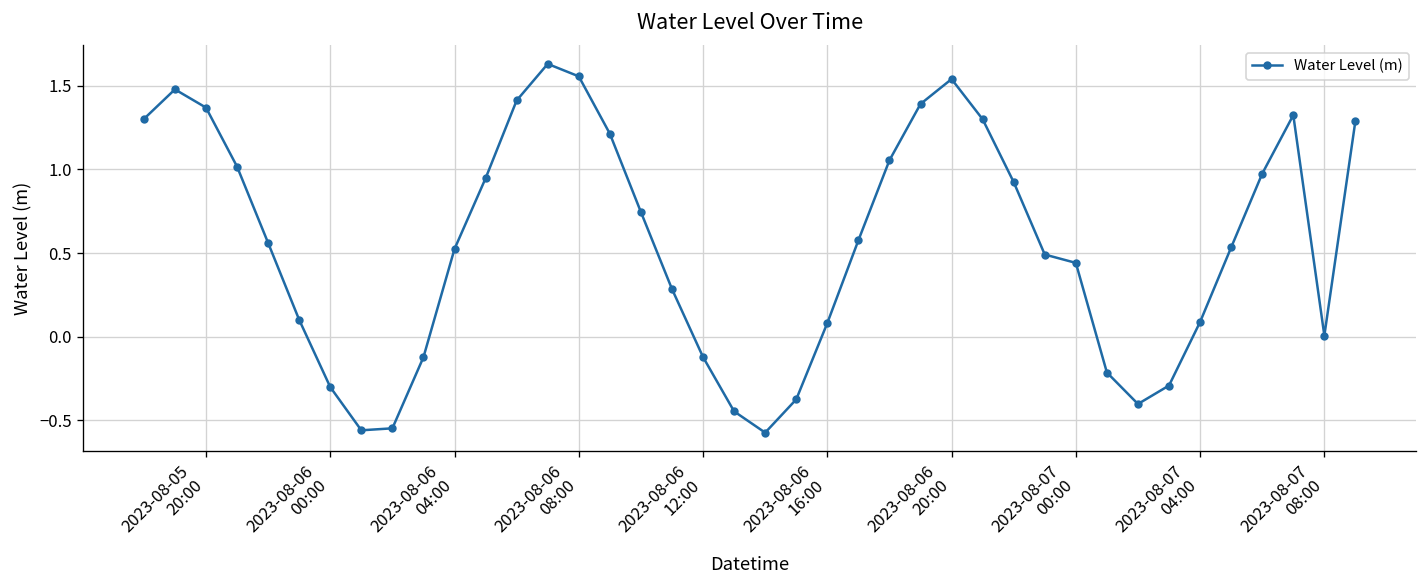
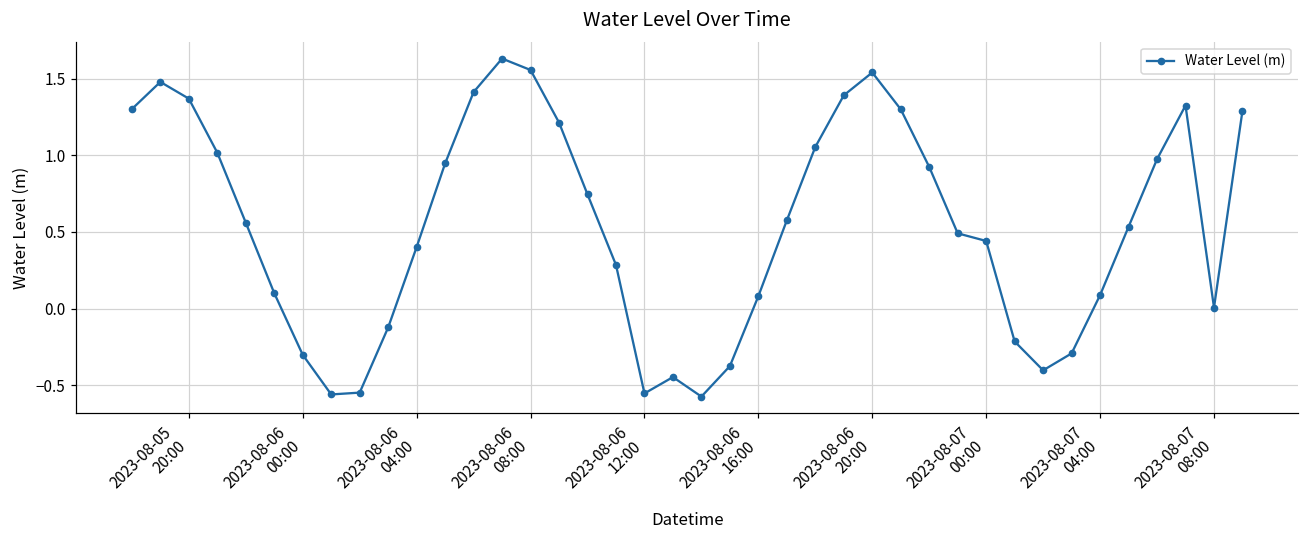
2023-08-06 04:00: 0.52 -> 0.40
2023-08-06 12:00: -0.12 -> -0.55
